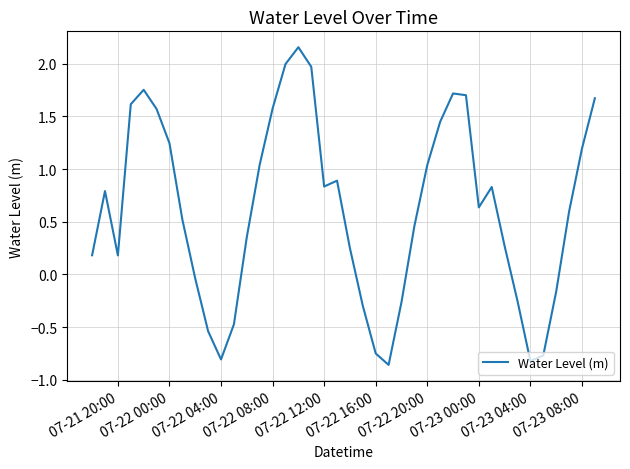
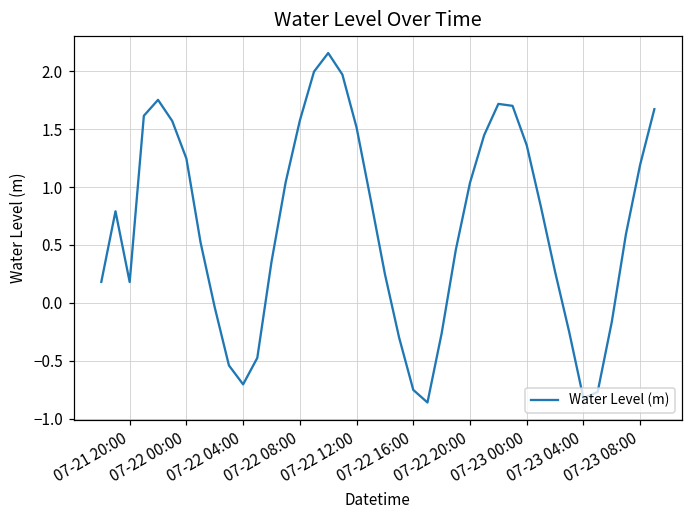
07-22 04:00: -0.81 -> -0.70
07-22 12:00: 0.83 -> 1.51
07-23 00:00: 0.64 -> 1.36
